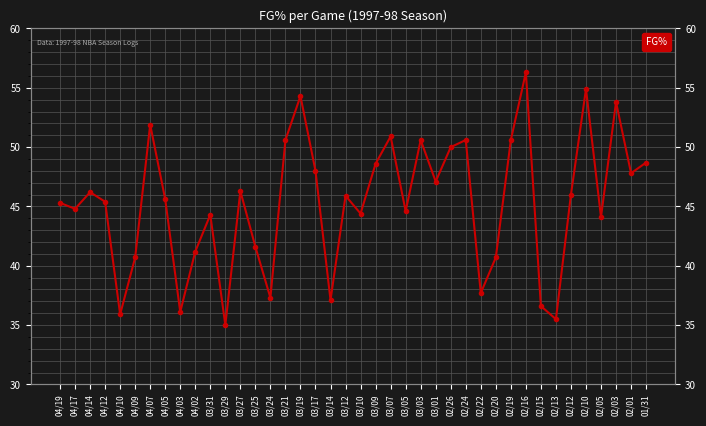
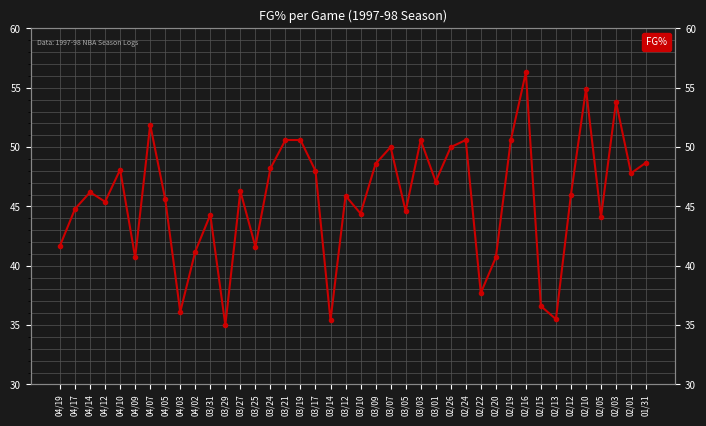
04/19: 45.3 -> 41.7
04/10: 35.9 -> 48.1
03/24: 37.3 -> 48.2
03/19: 54.3 -> 50.6
03/14: 37.1 -> 35.4
03/07: 50.9 -> 50.0
